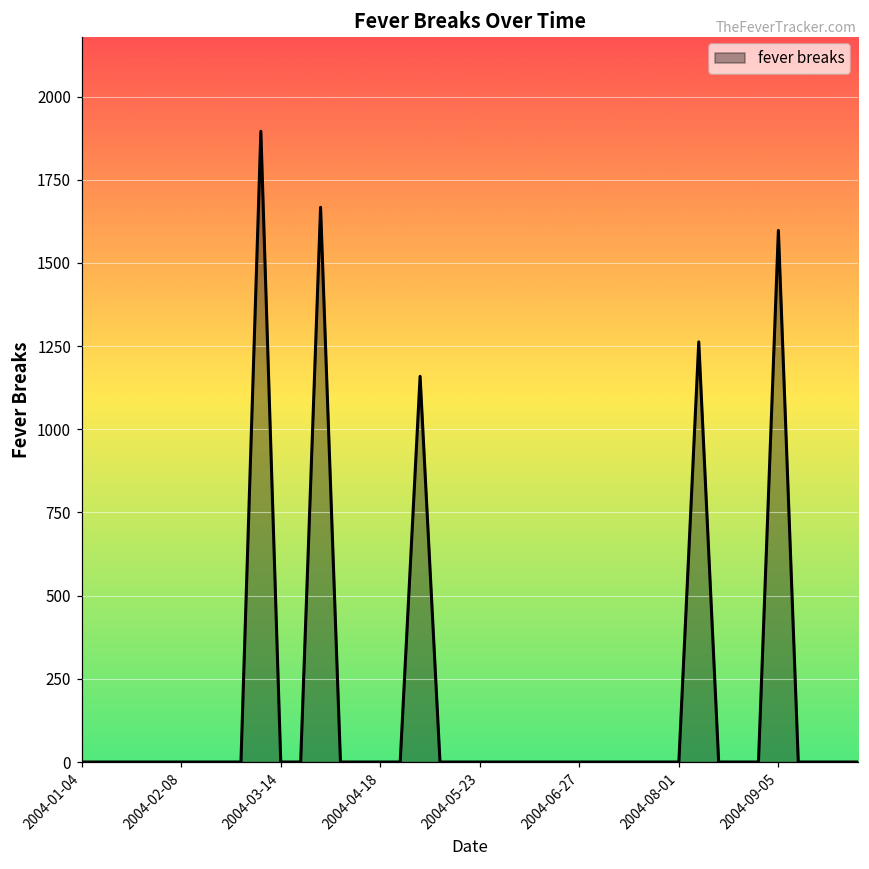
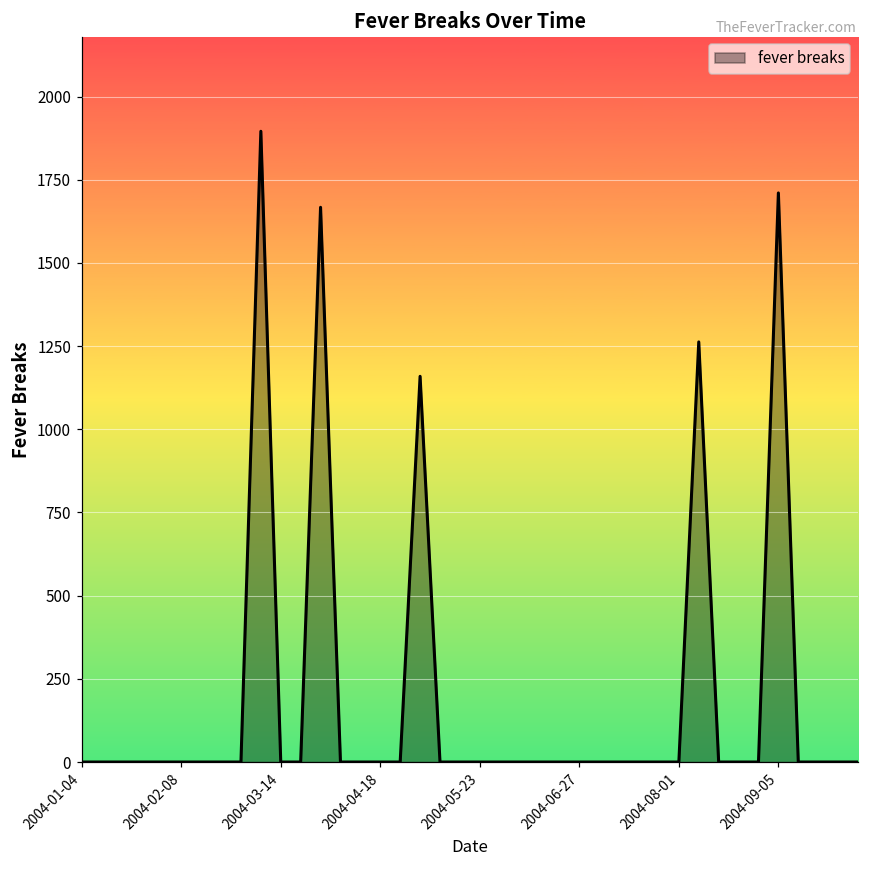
2004-09-05: 1600 -> 1710
